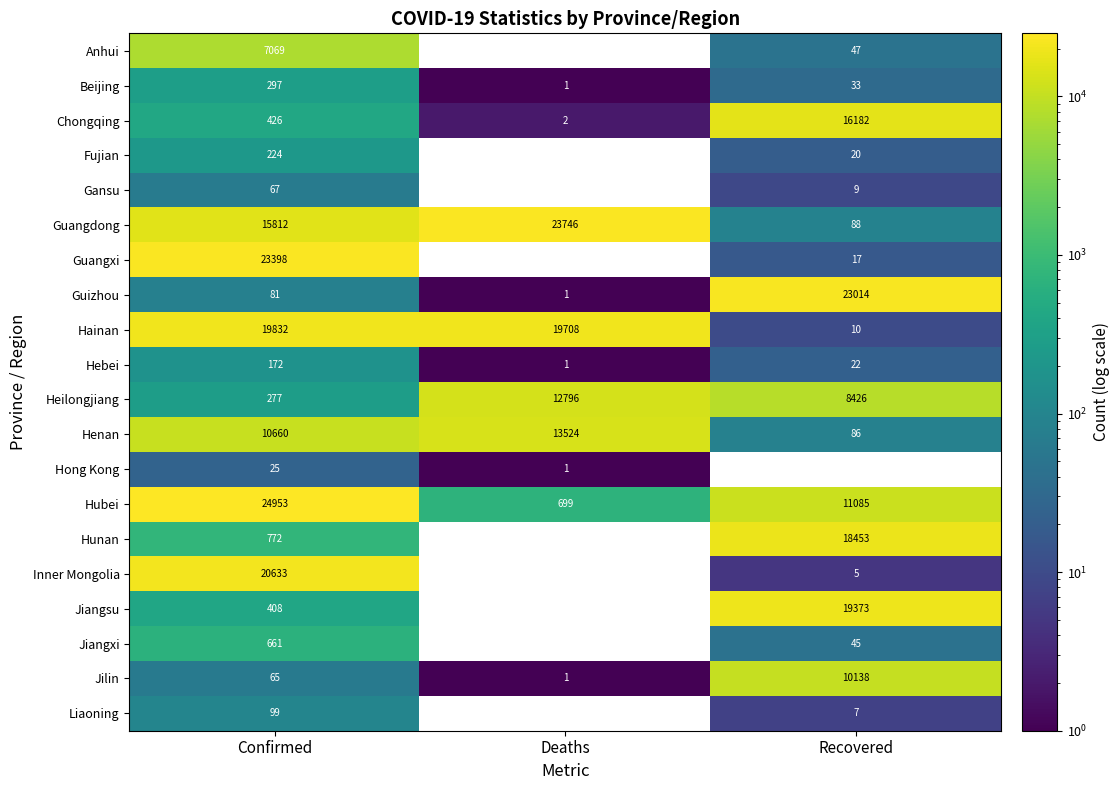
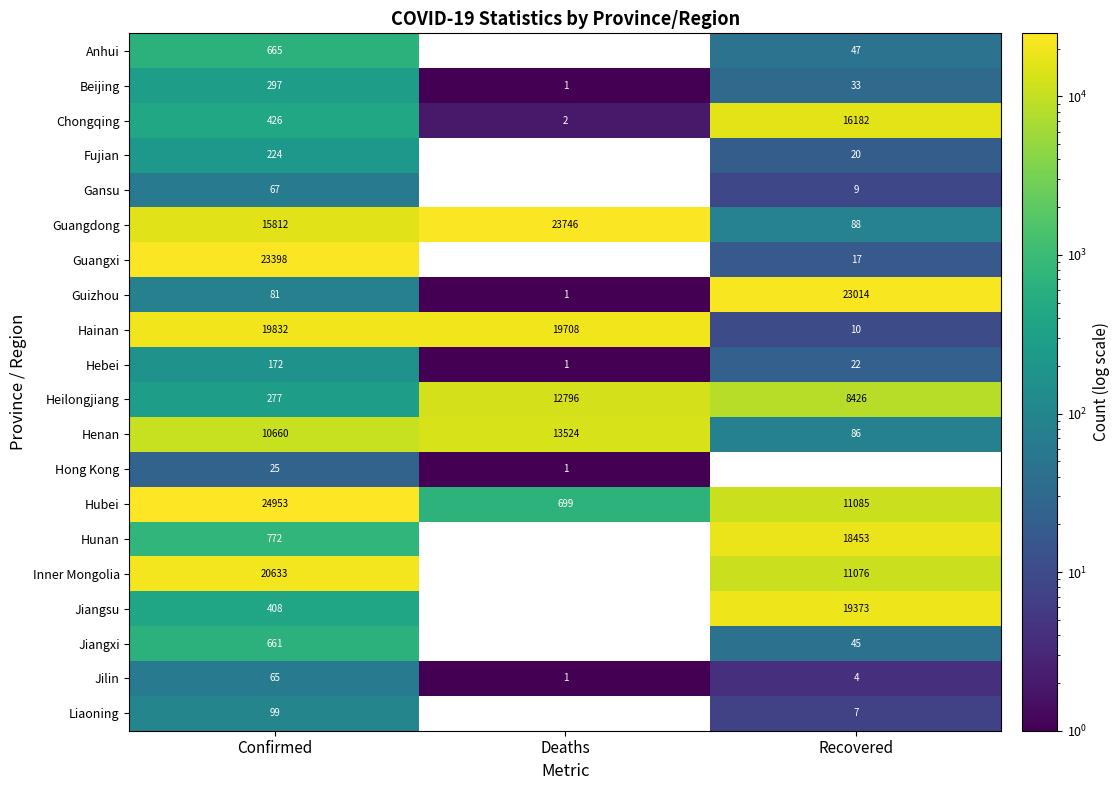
Anhui, Confirmed: 7069 -> 665
Inner Mongolia, Recovered: 5 -> 11076
Jilin, Recovered: 10138 -> 4
